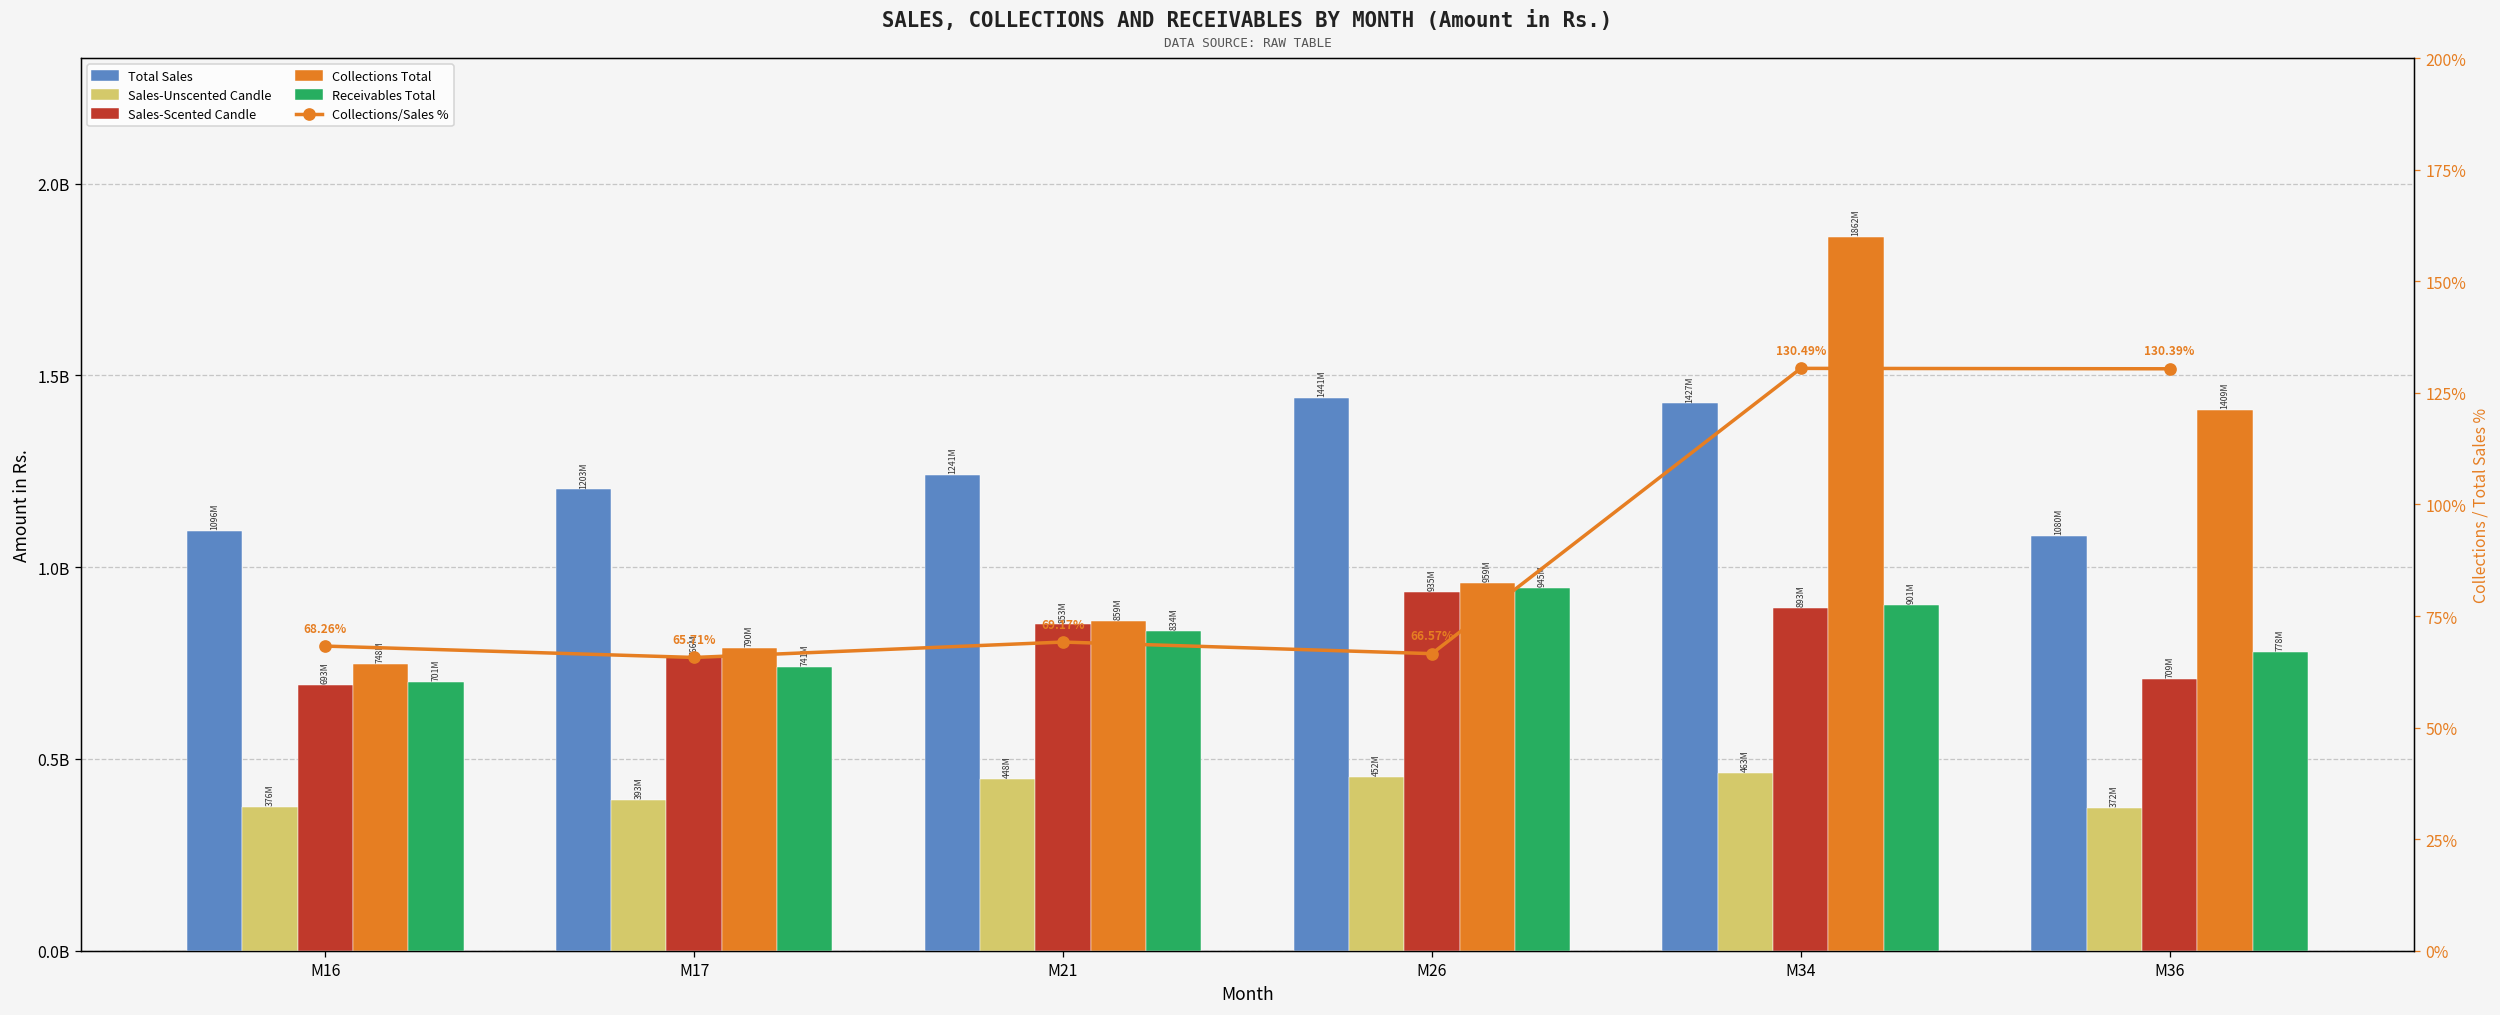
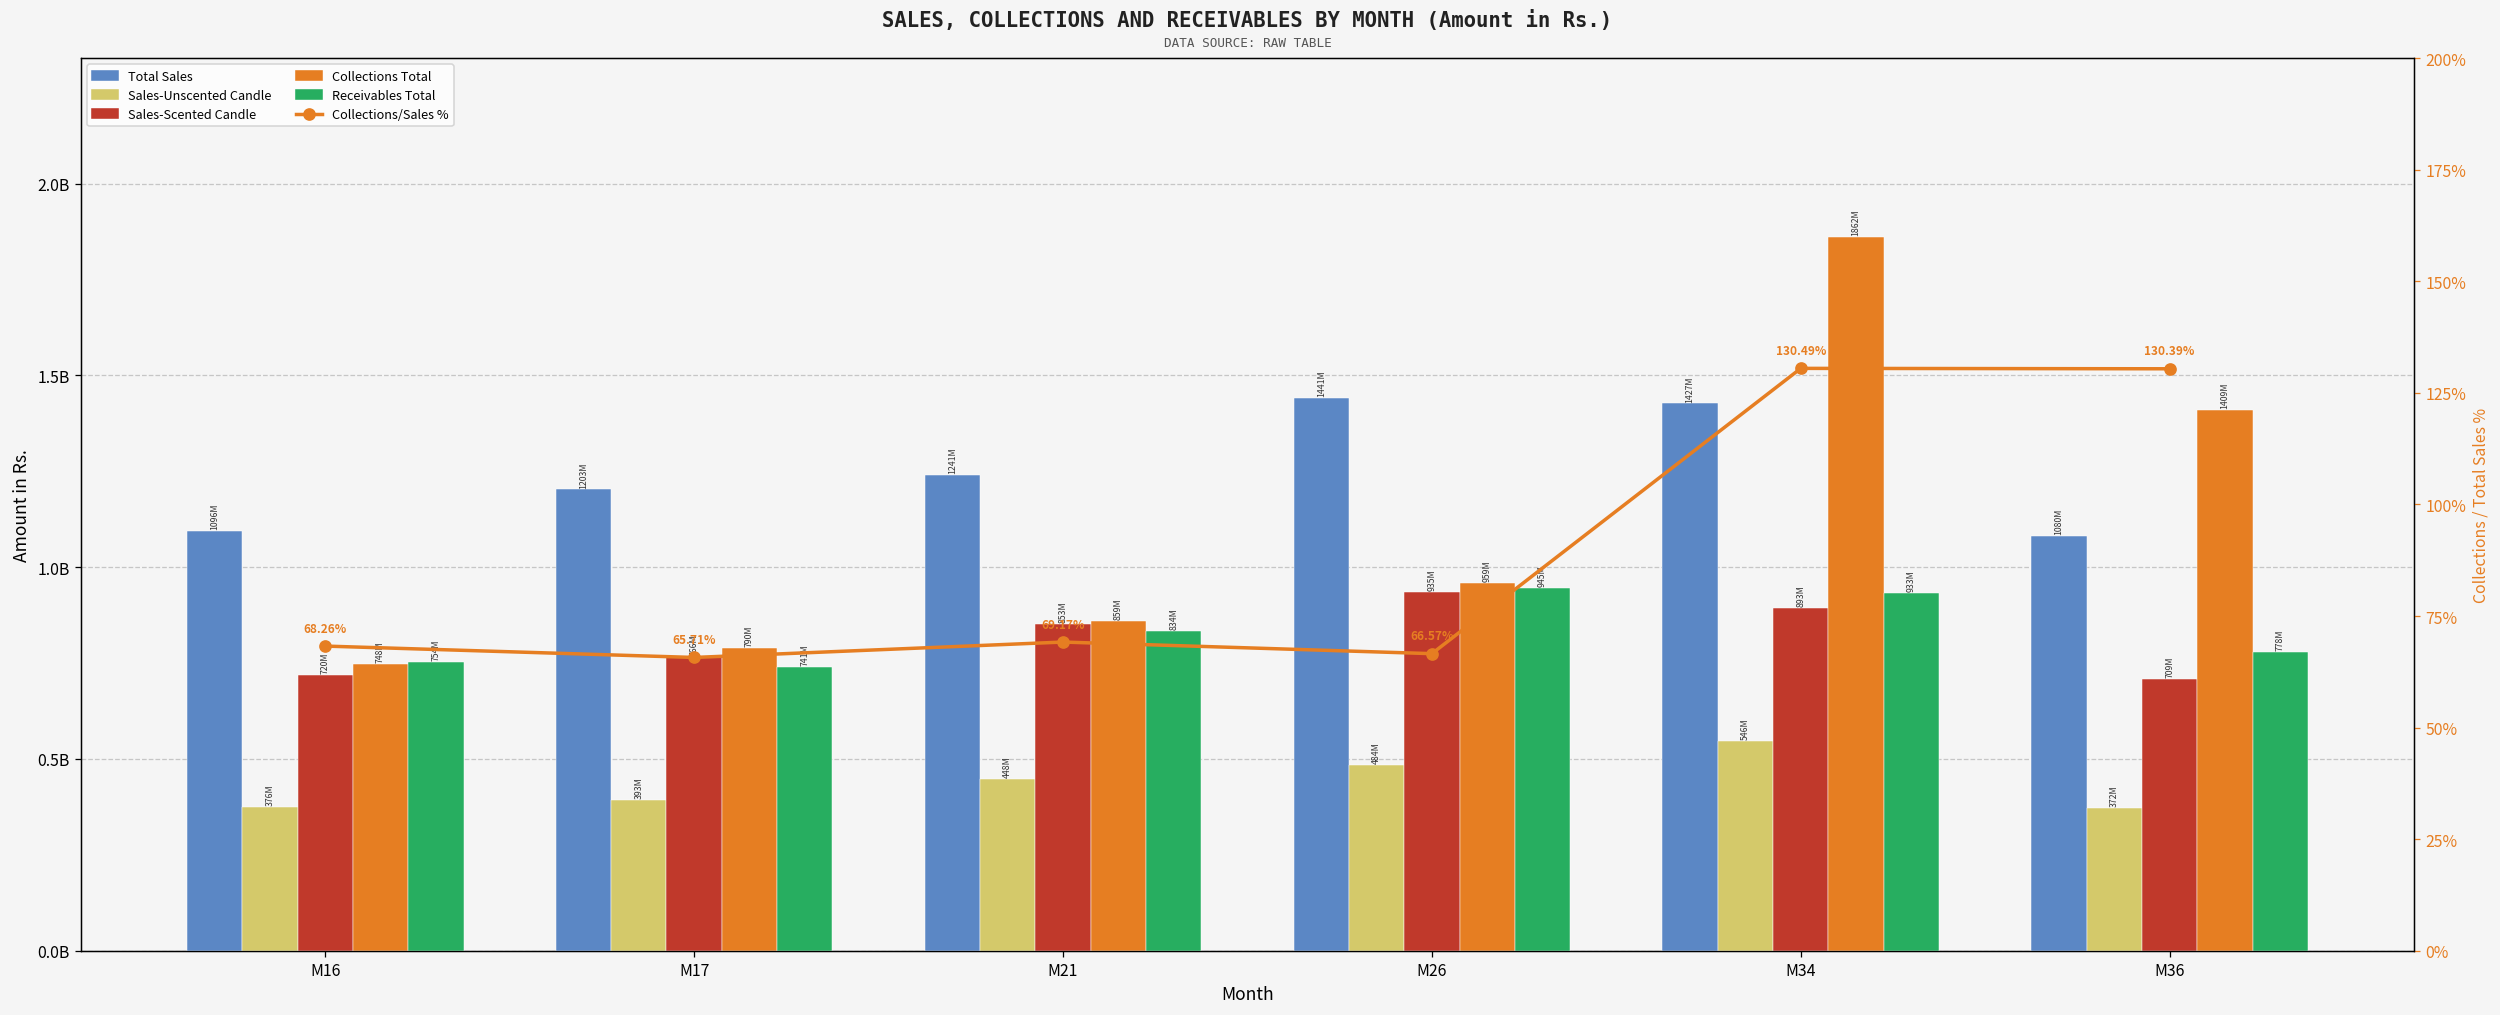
Sales-Scented Candle, M16: 693M -> 720M
Receivables Total, M16: 701M -> 754M
Sales-Unscented Candle, M26: 452M -> 484M
Sales-Unscented Candle, M34: 463M -> 546M
Receivables Total, M34: 901M -> 933M
